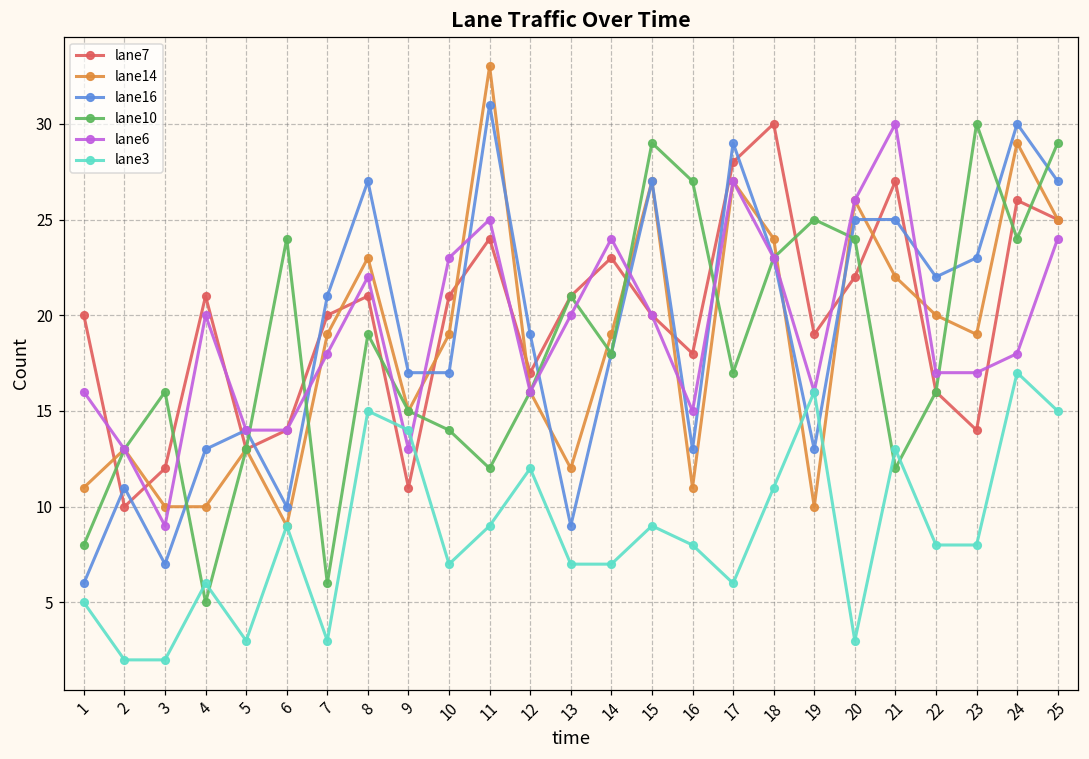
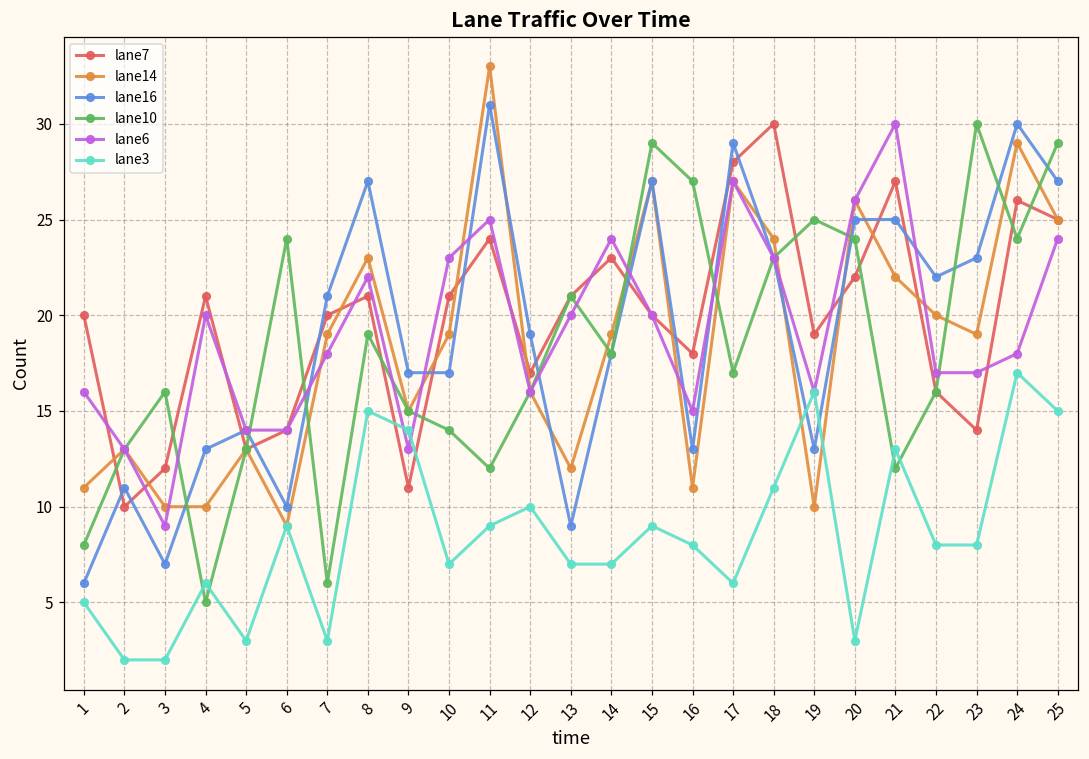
lane3, 12: 12 -> 10
